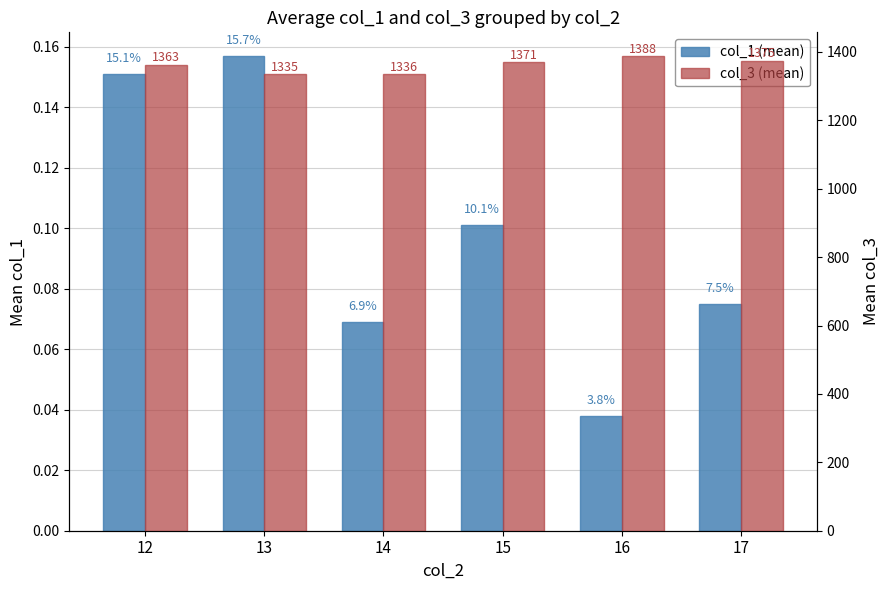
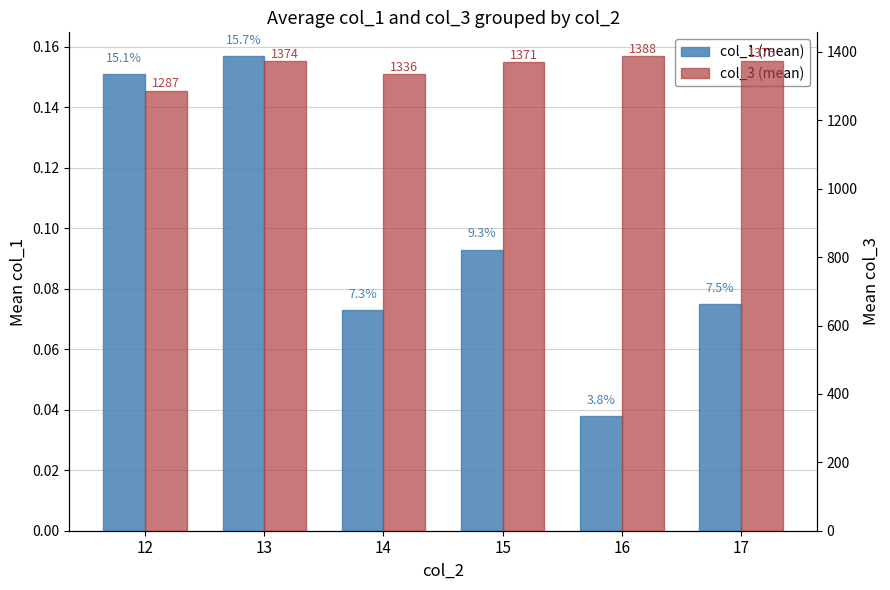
col_1 (mean), 14: 6.9% -> 7.3%
col_1 (mean), 15: 10.1% -> 9.3%
col_3 (mean), 12: 1363 -> 1287
col_3 (mean), 13: 1335 -> 1374
